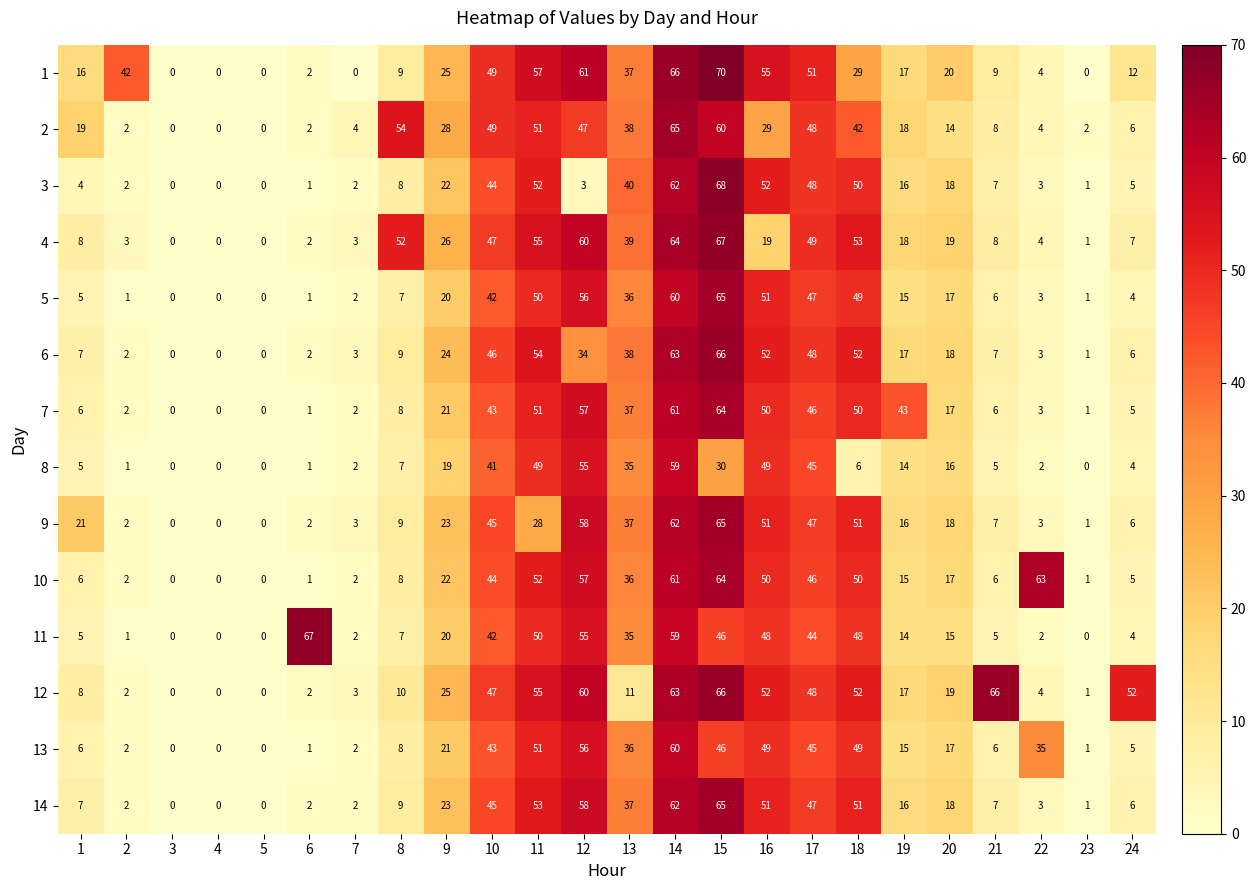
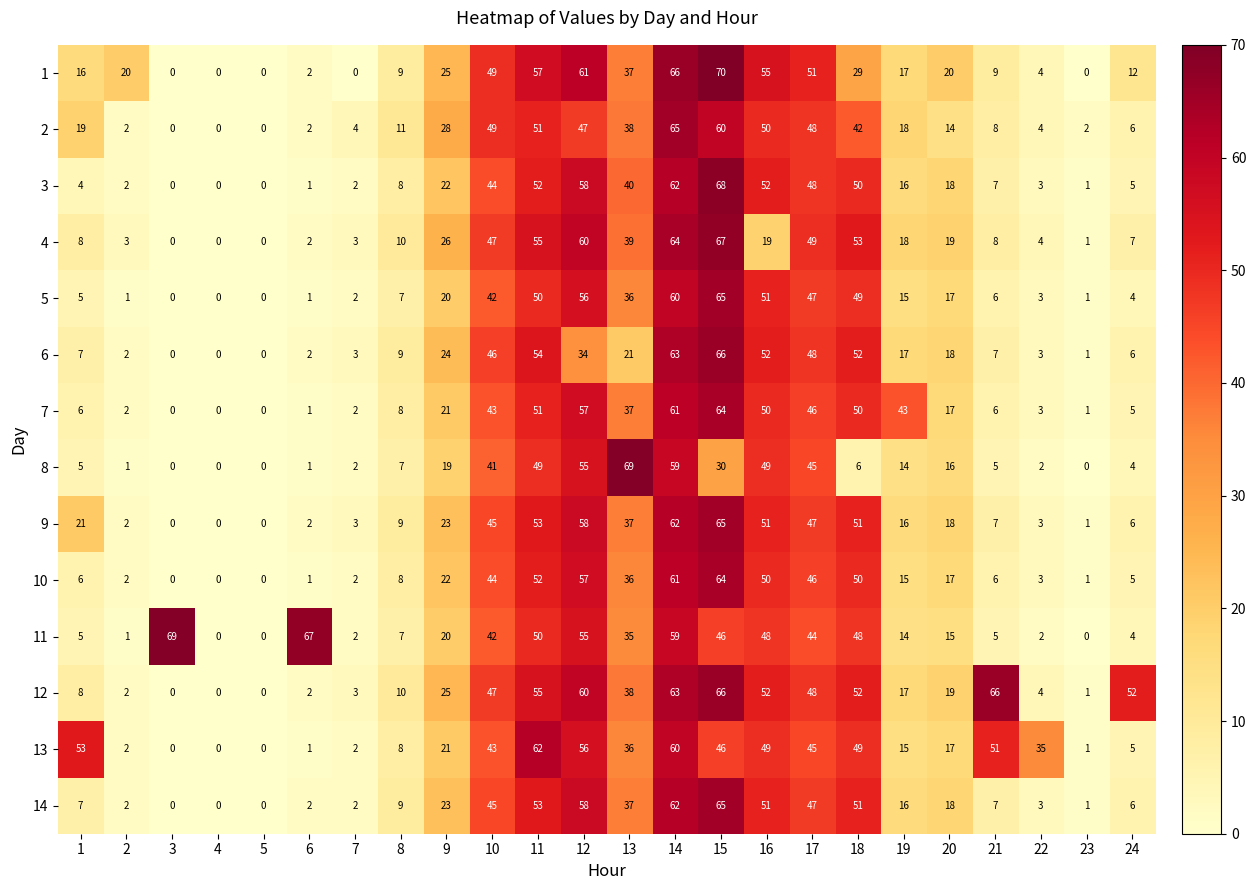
1, 2: 42 -> 20
2, 8: 54 -> 11
2, 16: 29 -> 50
3, 12: 3 -> 58
4, 8: 52 -> 10
6, 13: 38 -> 21
8, 13: 35 -> 69
9, 11: 28 -> 53
10, 22: 63 -> 3
11, 3: 0 -> 69
12, 13: 11 -> 38
13, 1: 6 -> 53
13, 11: 51 -> 62
13, 21: 6 -> 51
